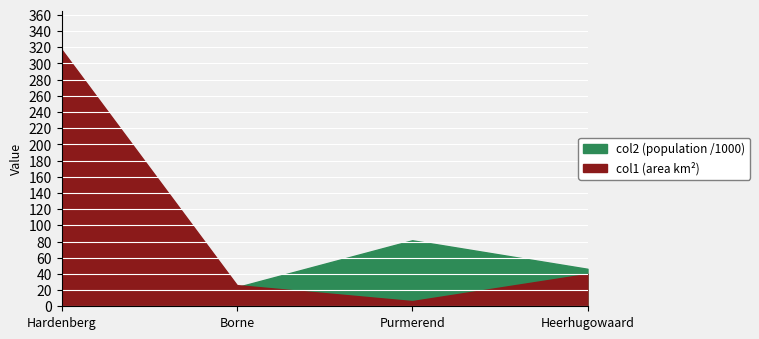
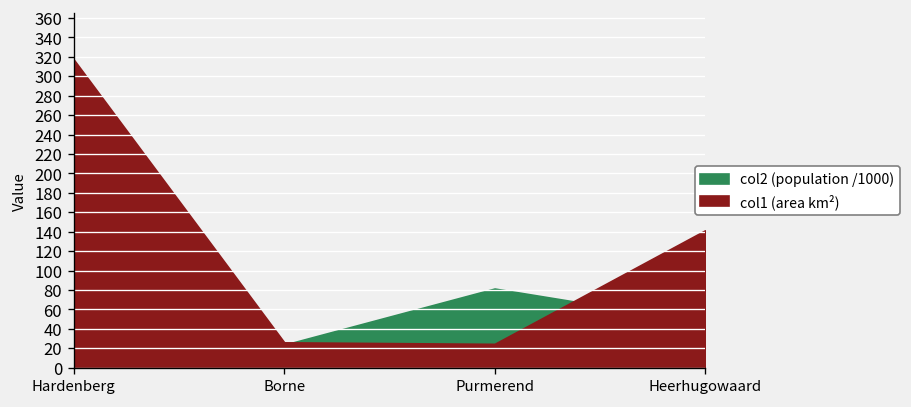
col1 (area km²), Purmerend: 10 -> 20
col1 (area km²), Heerhugowaard: 40 -> 140
